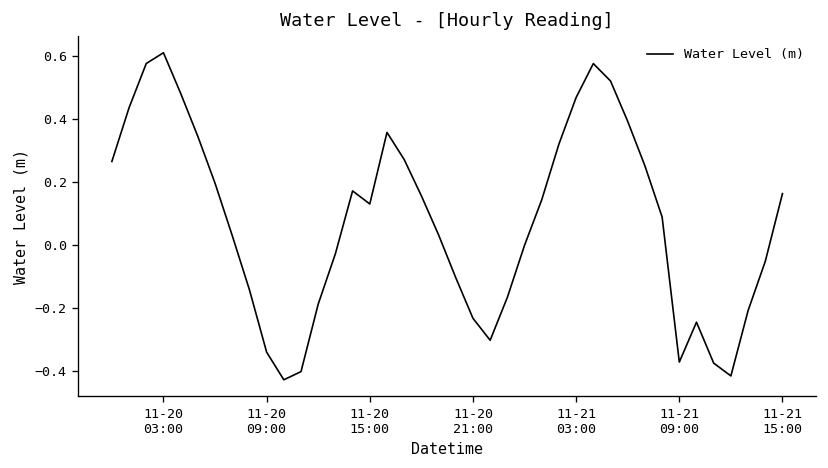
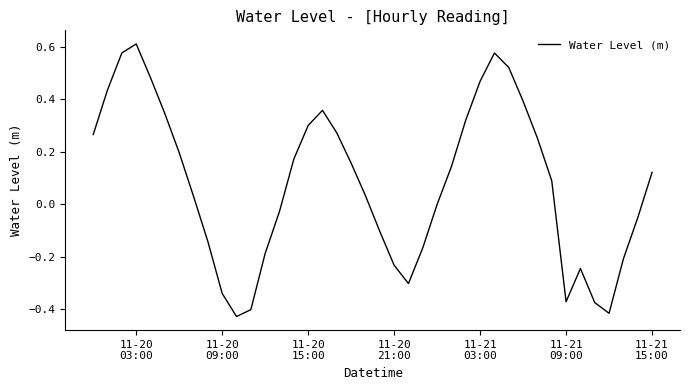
11-20 15:00: 0.13 -> 0.30
11-21 15:00: 0.16 -> 0.12
